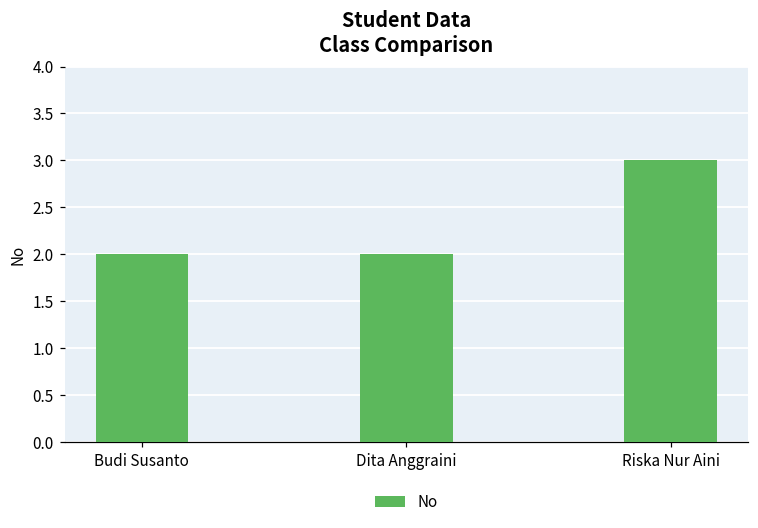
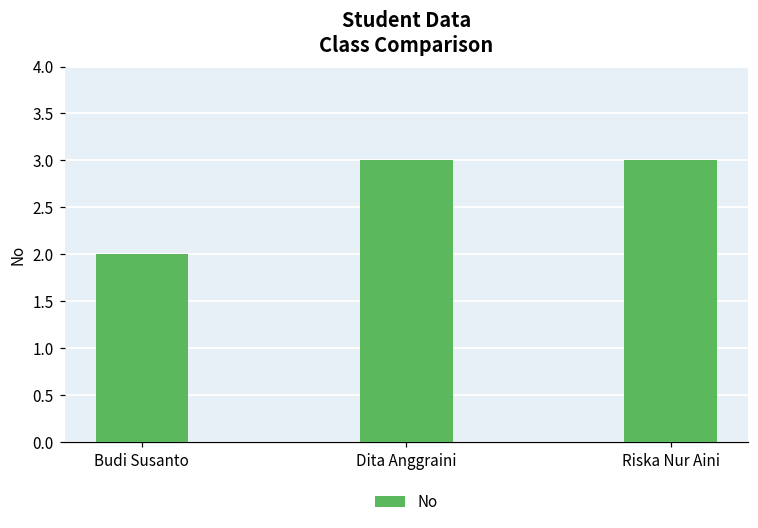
Dita Anggraini: 2 -> 3
